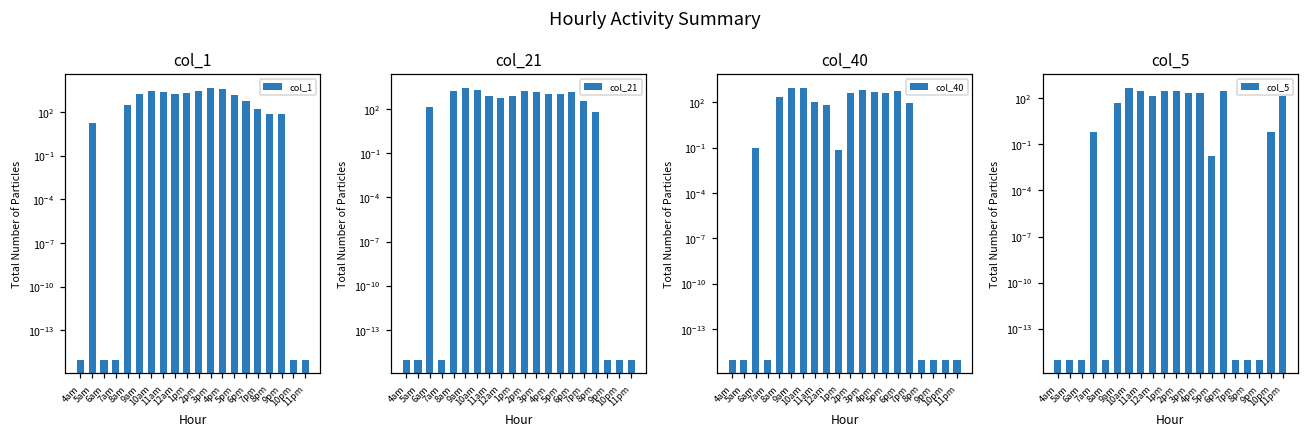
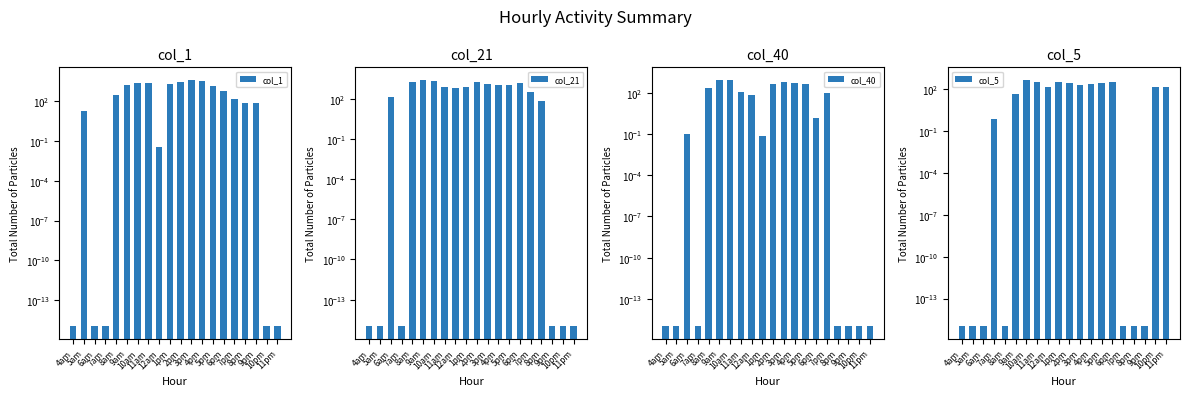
col_1, 12am: 2000 -> 0.04
col_40, 6pm: 500 -> 2
col_5, 5pm: 0.02 -> 300
col_5, 10pm: 0.6 -> 100
